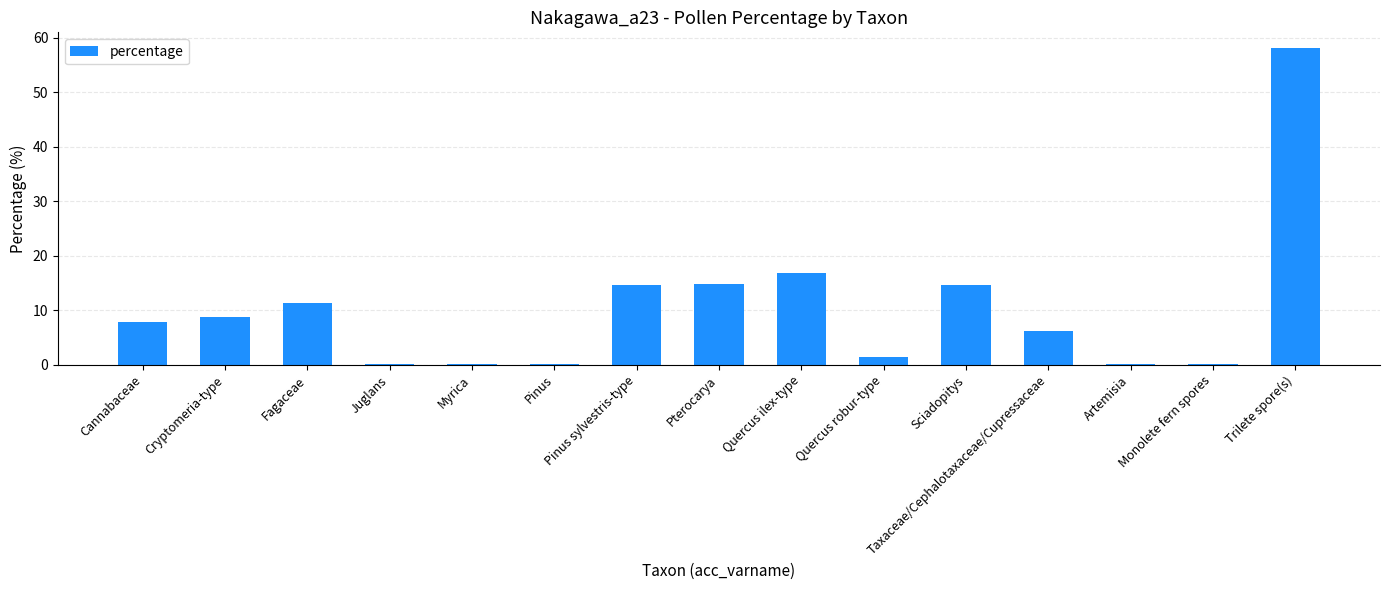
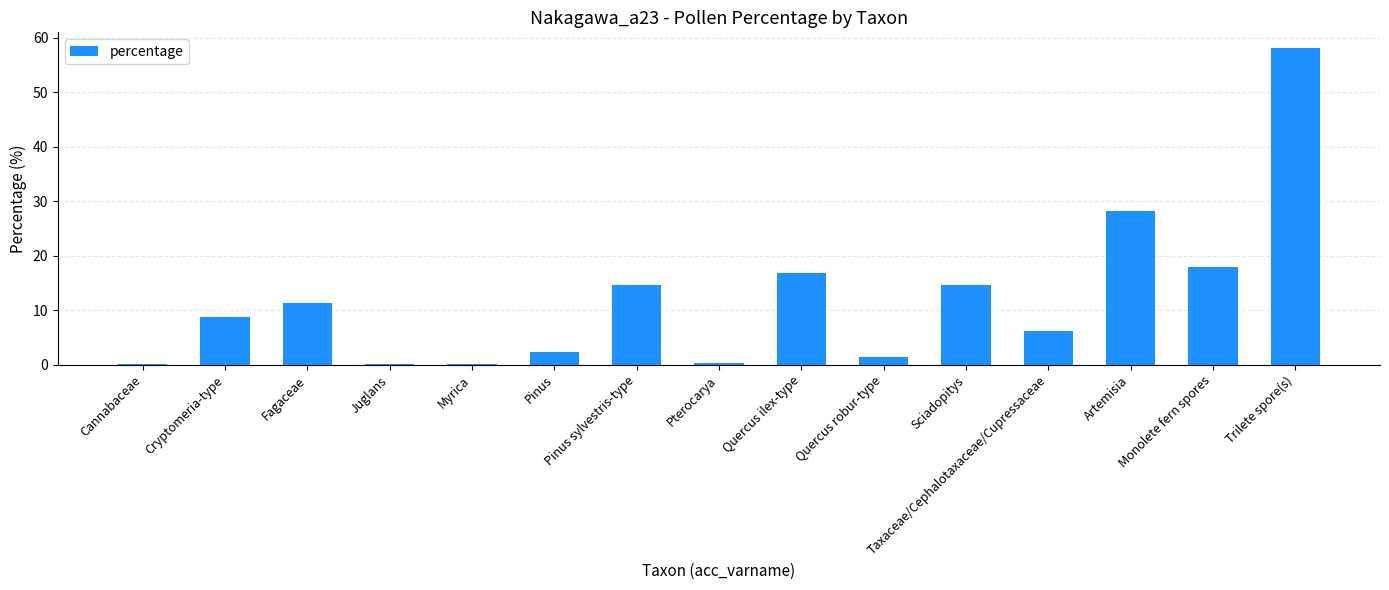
Cannabaceae: 8 -> 0
Pinus: 0 -> 2
Pterocarya: 15 -> 0
Artemisia: 0 -> 28
Monolete fern spores: 0 -> 18
